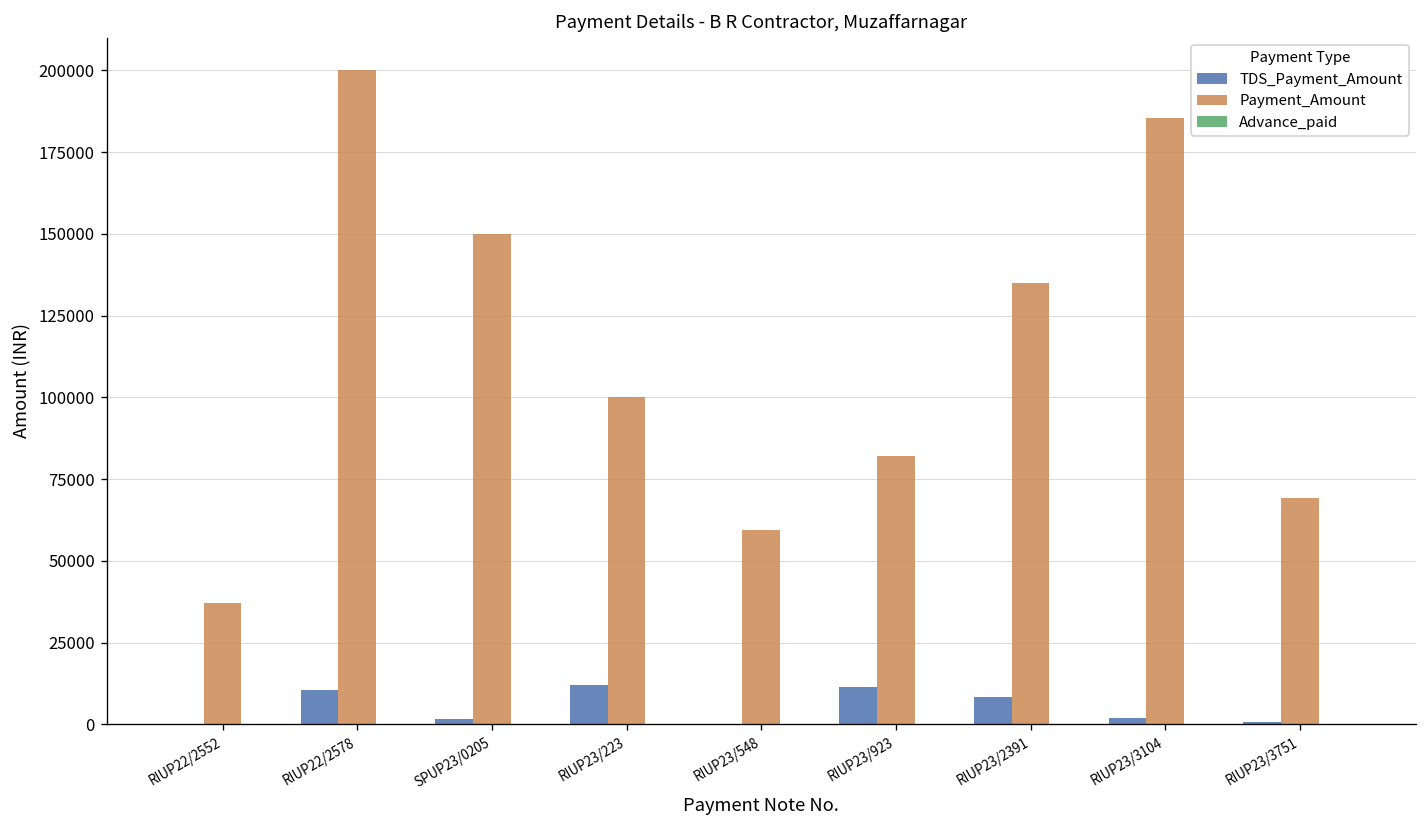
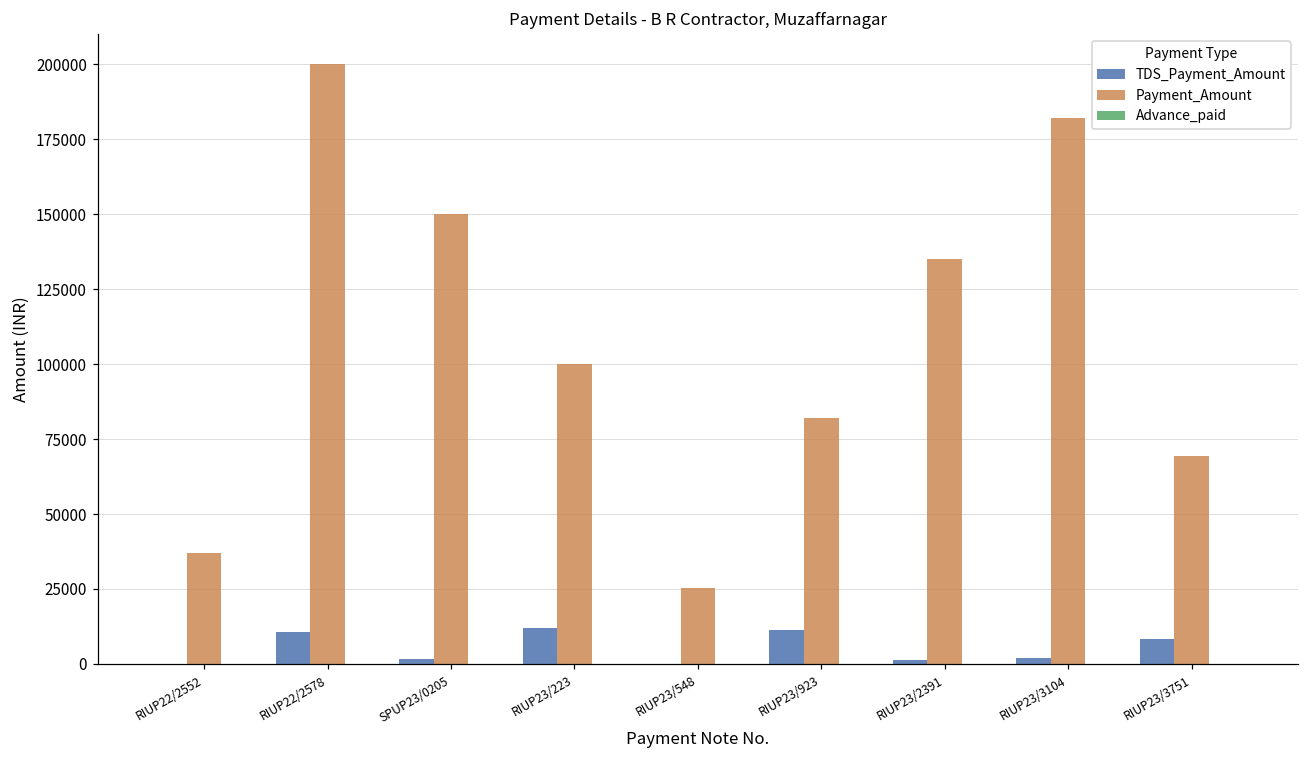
Payment_Amount, RIUP23/548: 59000 -> 25000
TDS_Payment_Amount, RIUP23/2391: 8000 -> 1000
Payment_Amount, RIUP23/3104: 186000 -> 182000
TDS_Payment_Amount, RIUP23/3751: 1000 -> 8000
